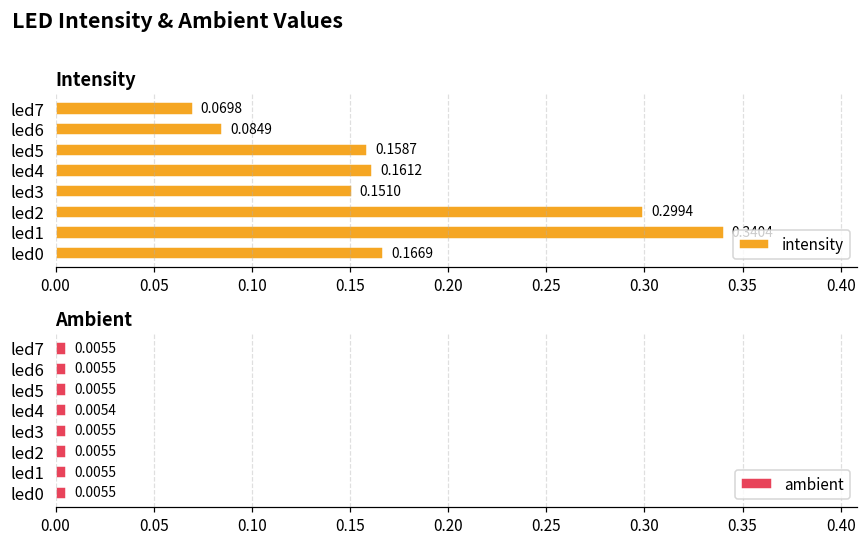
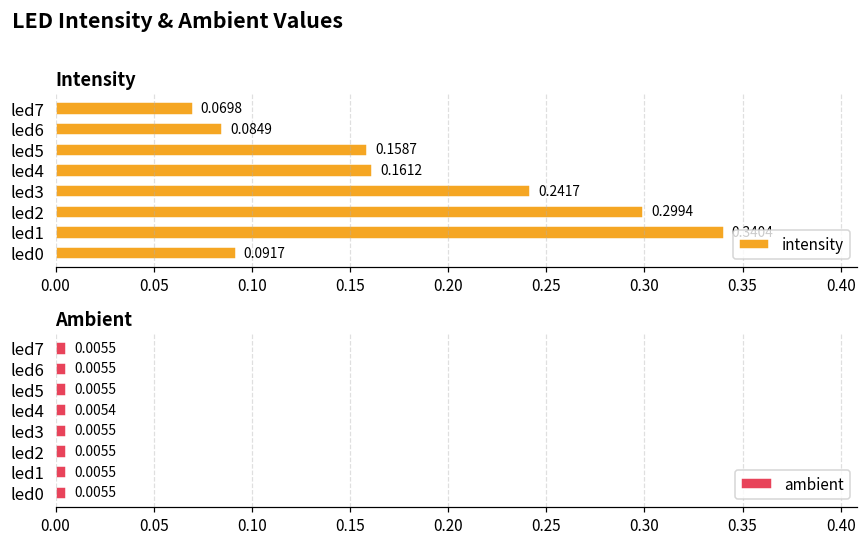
Intensity, led3: 0.1510 -> 0.2417
Intensity, led0: 0.1669 -> 0.0917
